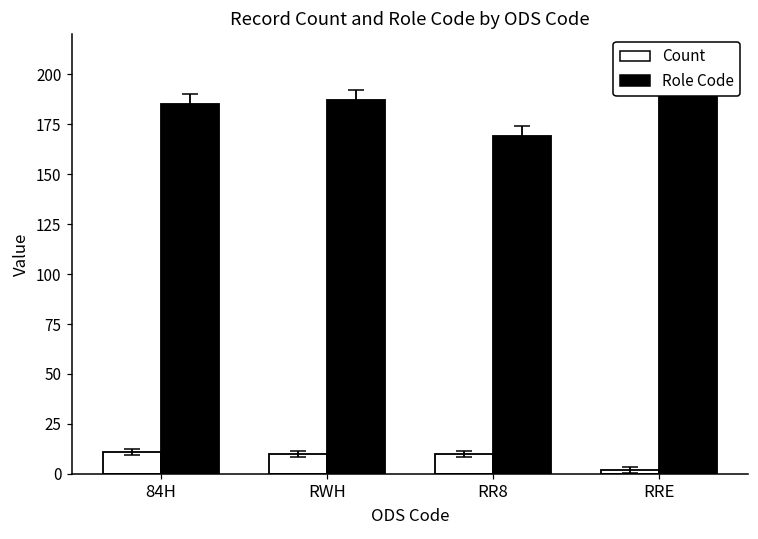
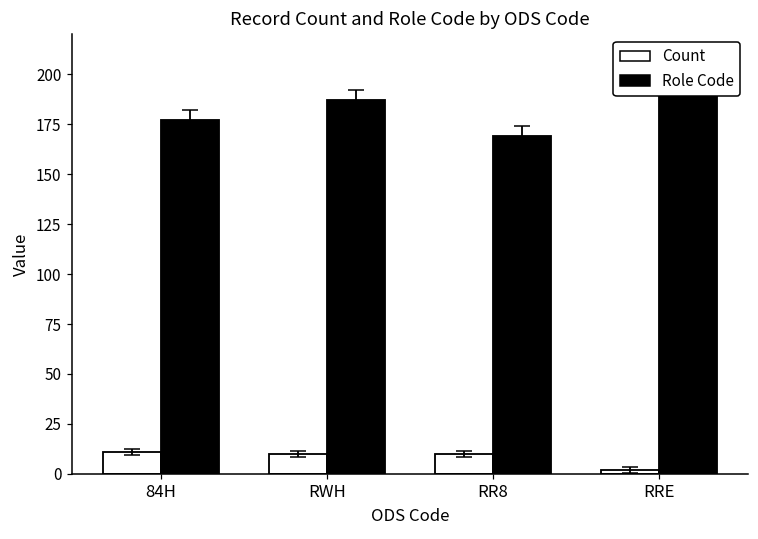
Role Code, 84H: 185 -> 177
